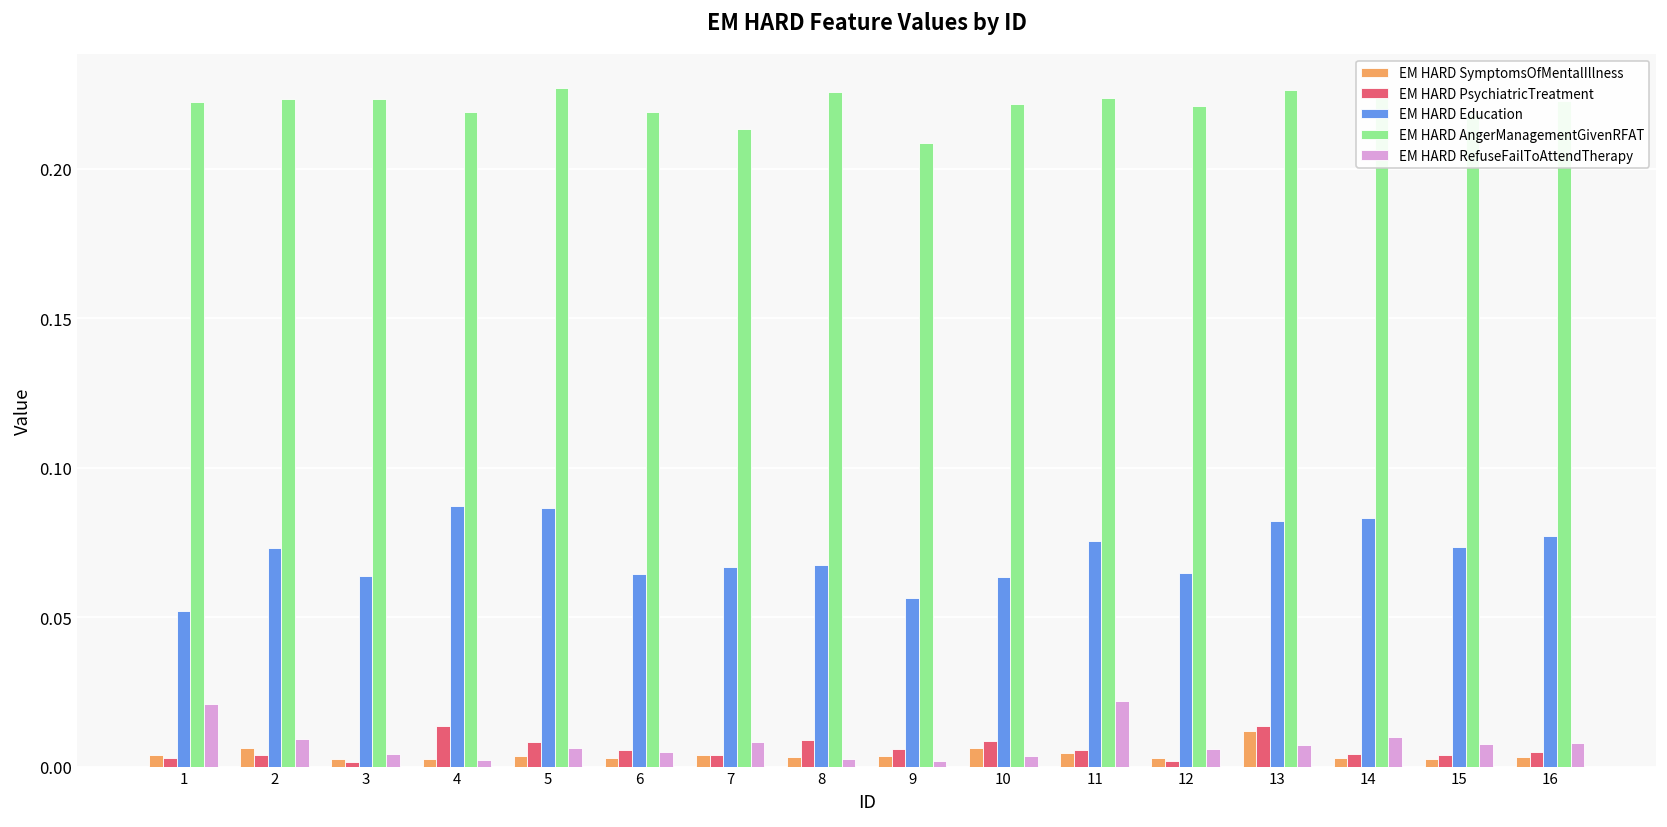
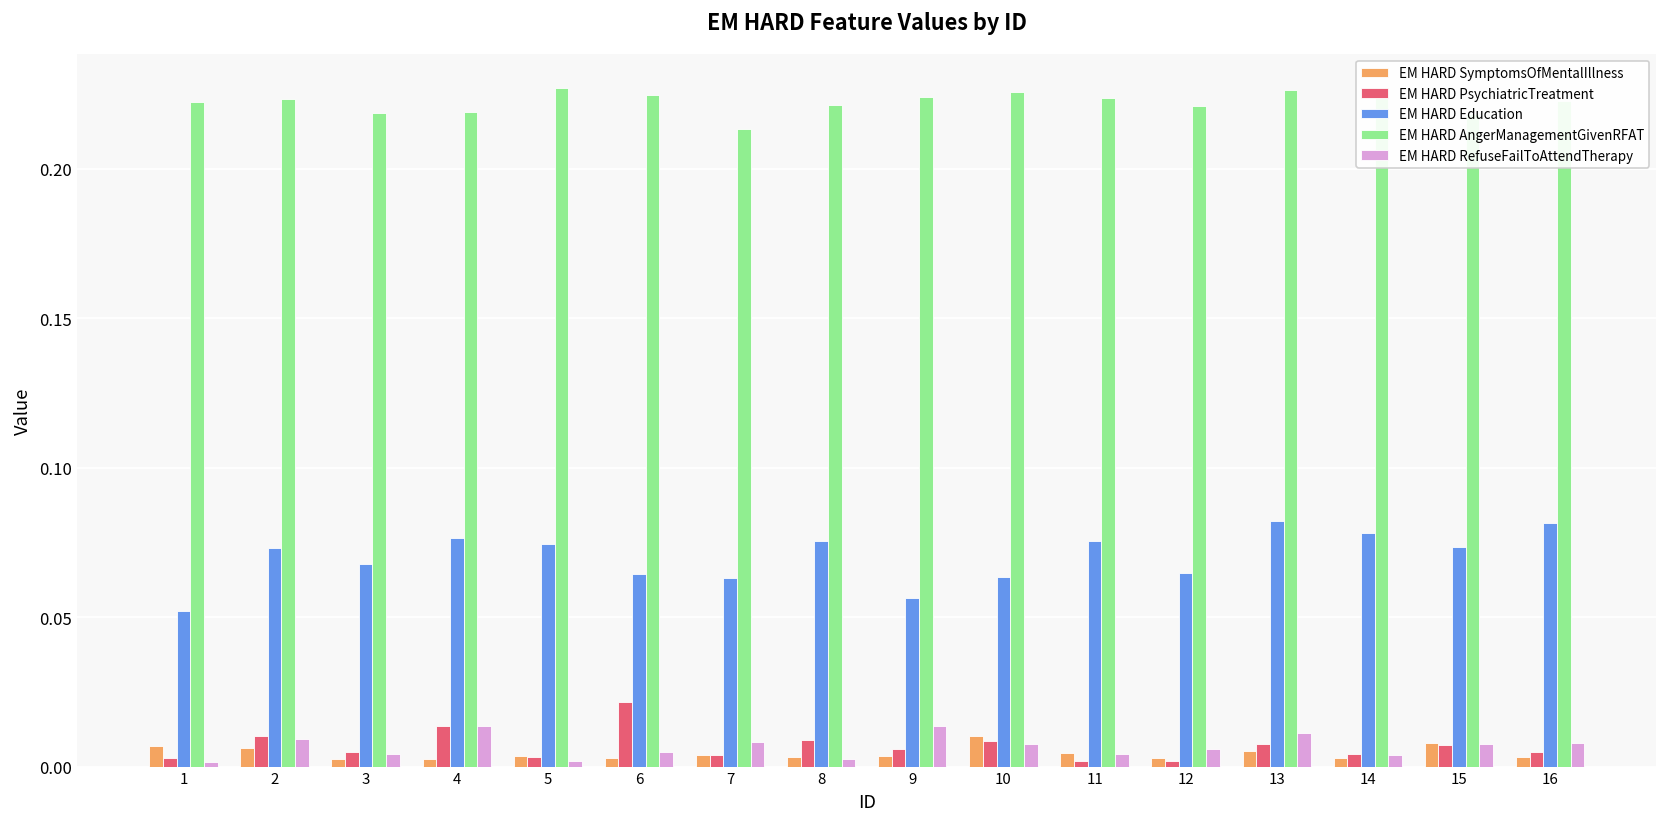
EM HARD SymptomsOfMentalIllness, 1: 0.004 -> 0.007
EM HARD RefuseFailToAttendTherapy, 1: 0.021 -> 0.001
EM HARD PsychiatricTreatment, 2: 0.004 -> 0.010
EM HARD PsychiatricTreatment, 3: 0.002 -> 0.005
EM HARD Education, 3: 0.064 -> 0.068
EM HARD AngerManagementGivenRFAT, 3: 0.223 -> 0.219
EM HARD Education, 4: 0.087 -> 0.076
EM HARD RefuseFailToAttendTherapy, 4: 0.002 -> 0.014
EM HARD PsychiatricTreatment, 5: 0.008 -> 0.003
EM HARD Education, 5: 0.086 -> 0.074
EM HARD RefuseFailToAttendTherapy, 5: 0.006 -> 0.002
EM HARD PsychiatricTreatment, 6: 0.006 -> 0.022
EM HARD AngerManagementGivenRFAT, 6: 0.219 -> 0.225
EM HARD Education, 7: 0.067 -> 0.063
EM HARD Education, 8: 0.067 -> 0.075
EM HARD AngerManagementGivenRFAT, 8: 0.226 -> 0.221
EM HARD AngerManagementGivenRFAT, 9: 0.209 -> 0.224
EM HARD RefuseFailToAttendTherapy, 9: 0.002 -> 0.014
EM HARD SymptomsOfMentalIllness, 10: 0.006 -> 0.010
EM HARD AngerManagementGivenRFAT, 10: 0.222 -> 0.226
EM HARD RefuseFailToAttendTherapy, 10: 0.004 -> 0.007
EM HARD PsychiatricTreatment, 11: 0.005 -> 0.002
EM HARD RefuseFailToAttendTherapy, 11: 0.022 -> 0.004
EM HARD SymptomsOfMentalIllness, 13: 0.012 -> 0.005
EM HARD PsychiatricTreatment, 13: 0.014 -> 0.008
EM HARD RefuseFailToAttendTherapy, 13: 0.007 -> 0.011
EM HARD Education, 14: 0.083 -> 0.078
EM HARD RefuseFailToAttendTherapy, 14: 0.010 -> 0.004
EM HARD SymptomsOfMentalIllness, 15: 0.002 -> 0.008
EM HARD PsychiatricTreatment, 15: 0.004 -> 0.007
EM HARD Education, 16: 0.077 -> 0.082
